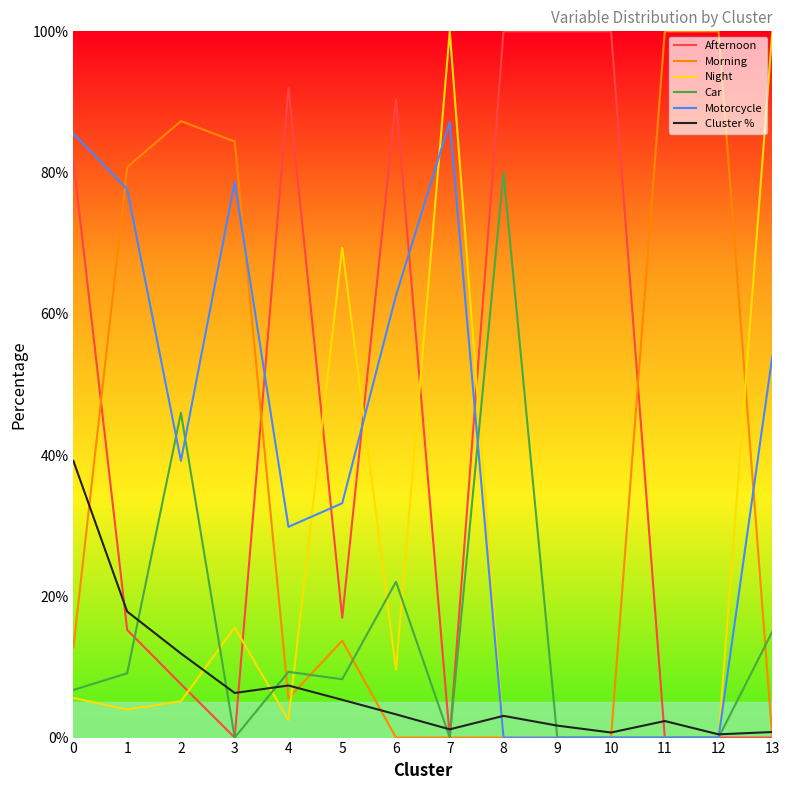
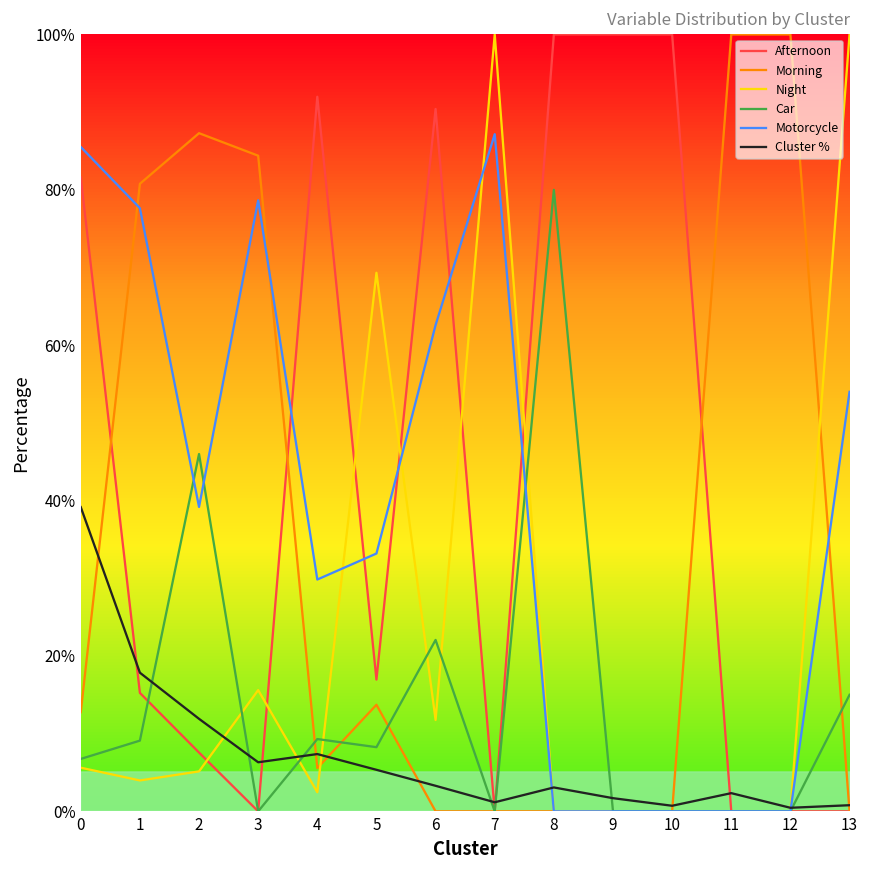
Night, 6: 10% -> 12%
